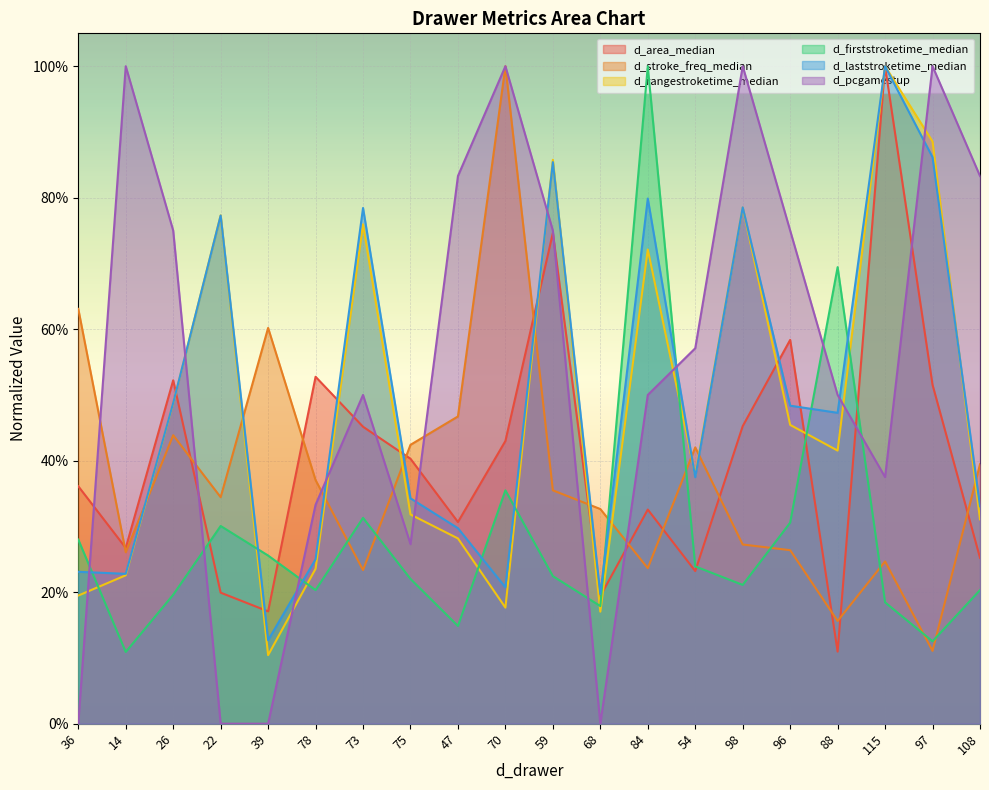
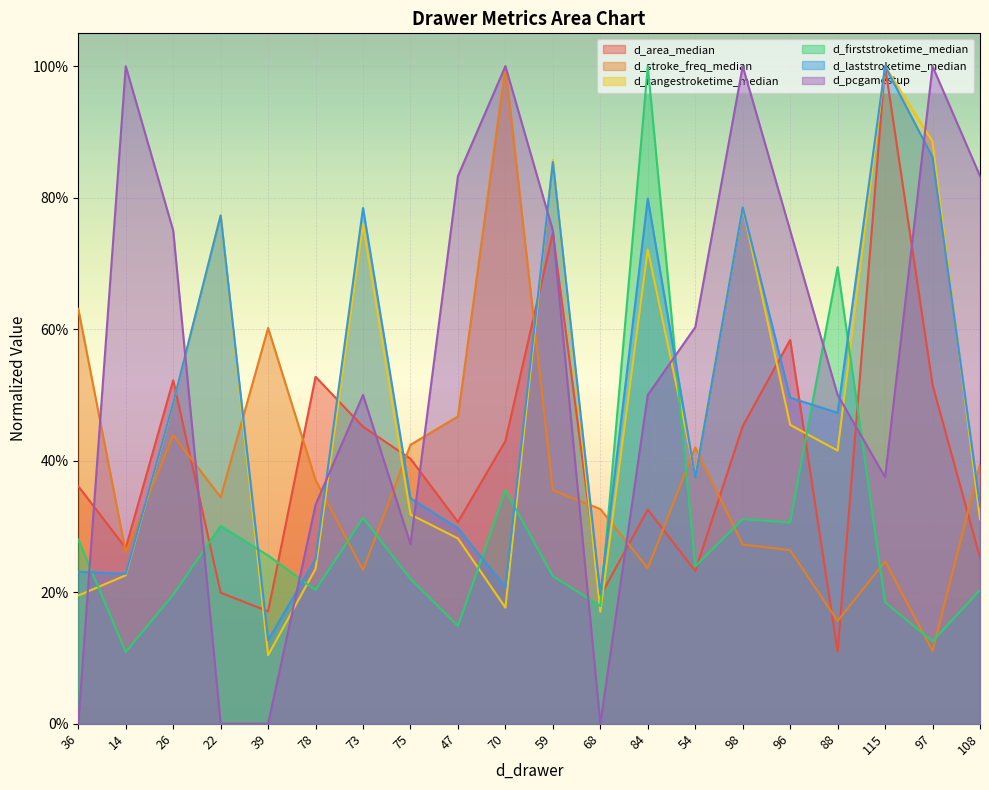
d_pcgamestup, 54: 57% -> 60%
d_firststroketime_median, 98: 21% -> 31%
d_laststroketime_median, 96: 48% -> 50%
